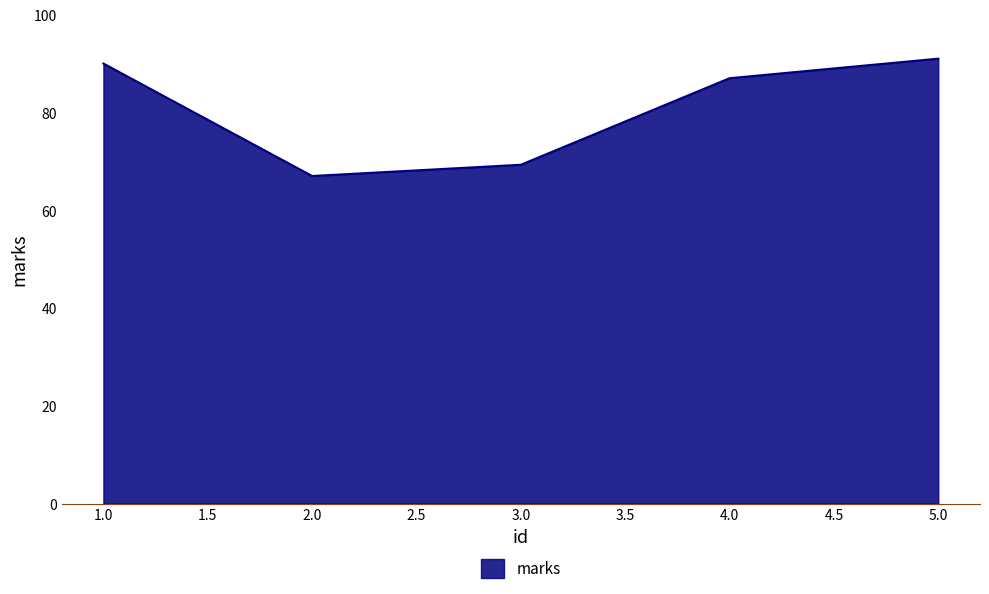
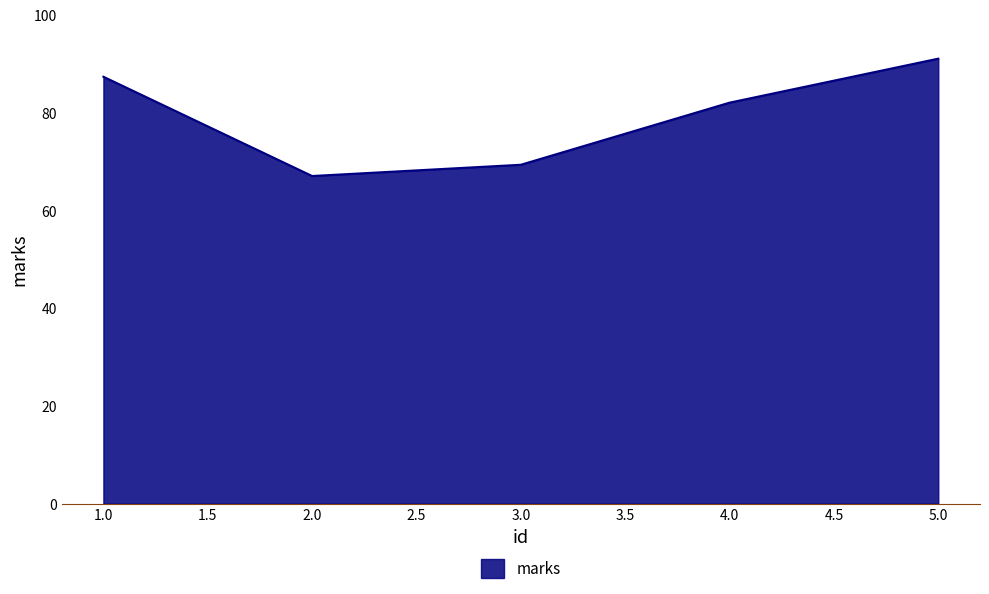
1.0: 90 -> 87
4.0: 87 -> 82
